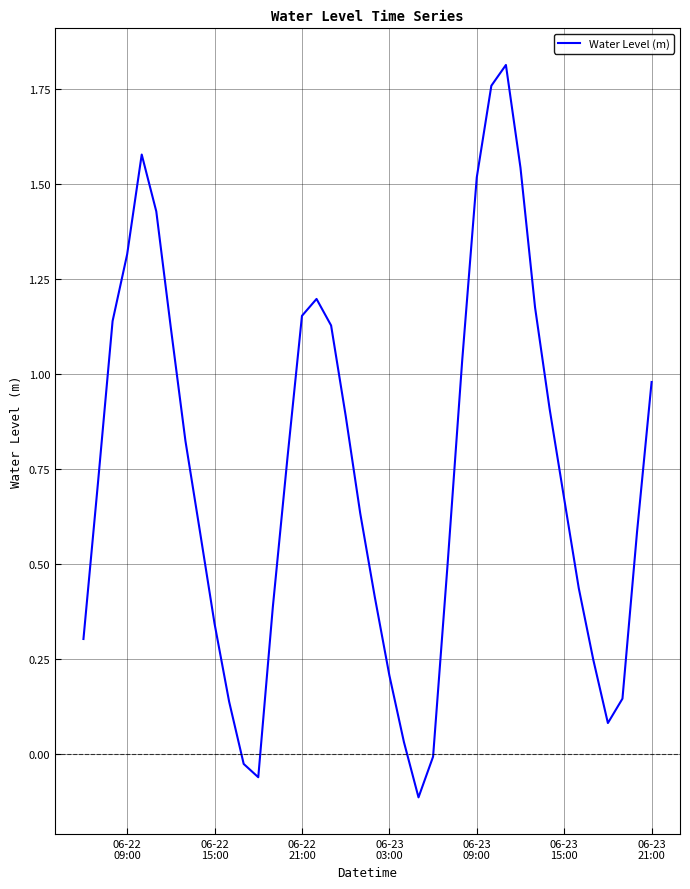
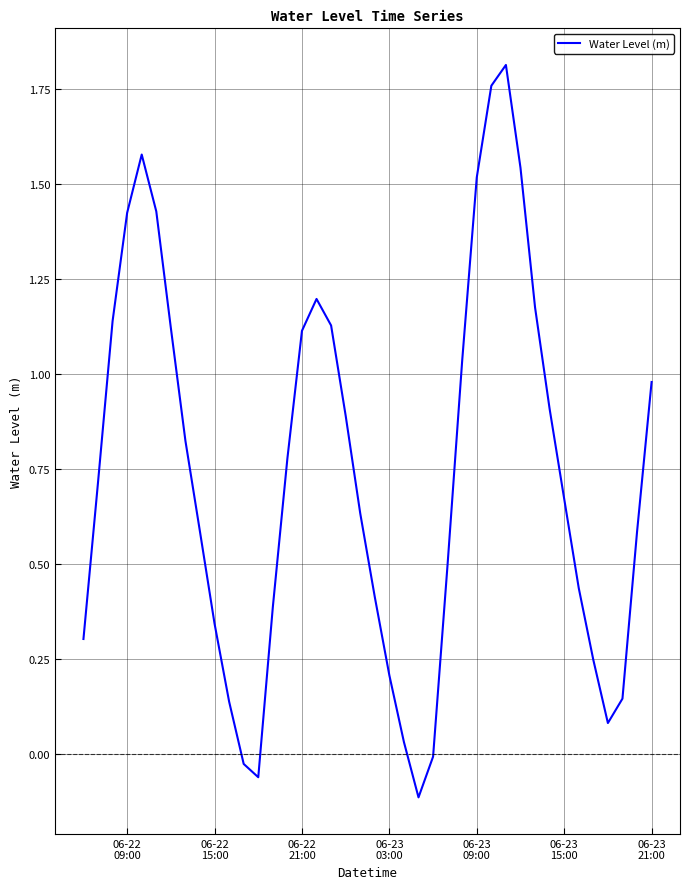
06-22 09:00: 1.31 -> 1.42
06-22 21:00: 1.15 -> 1.11
